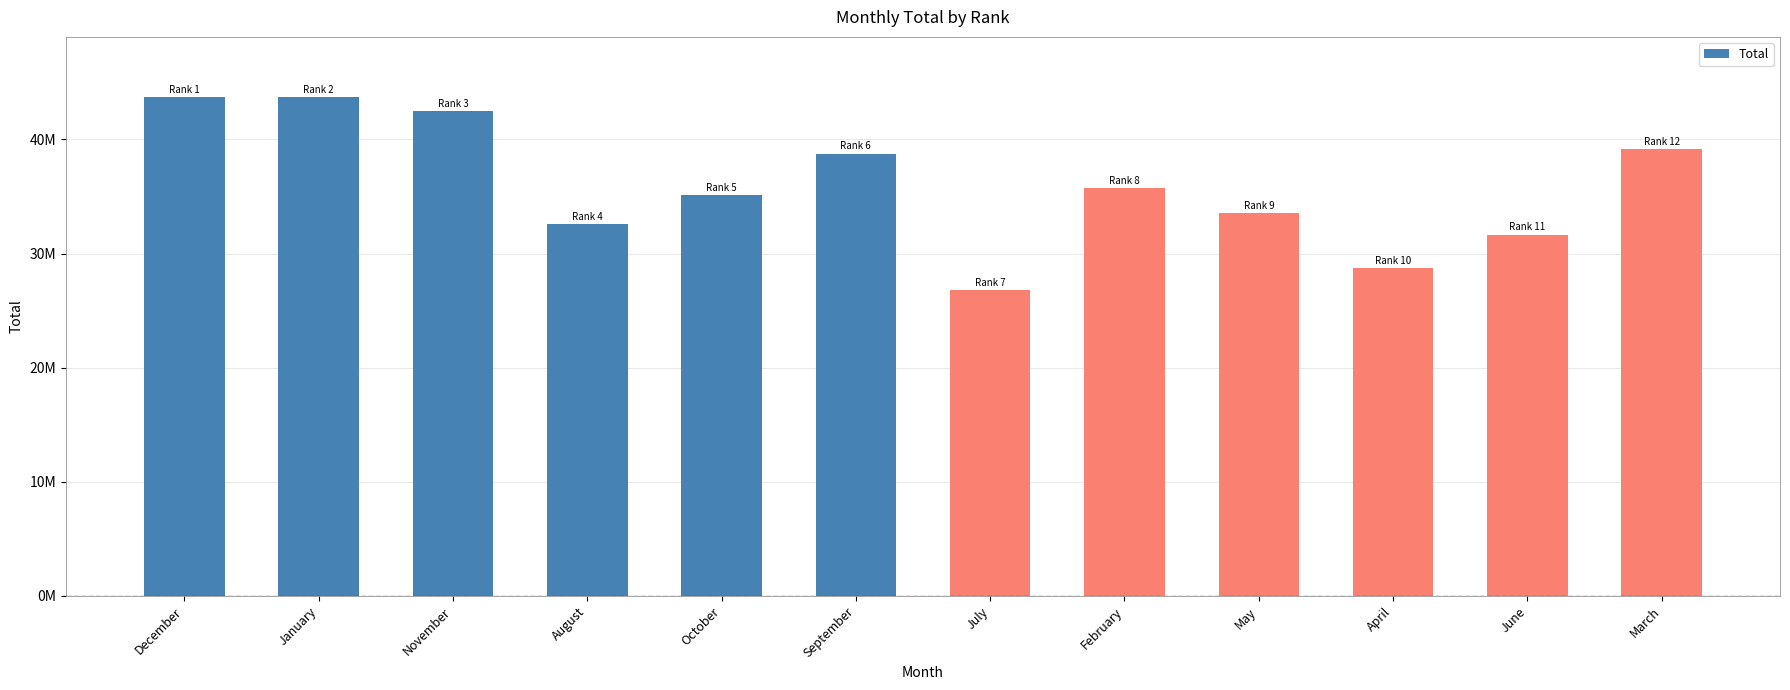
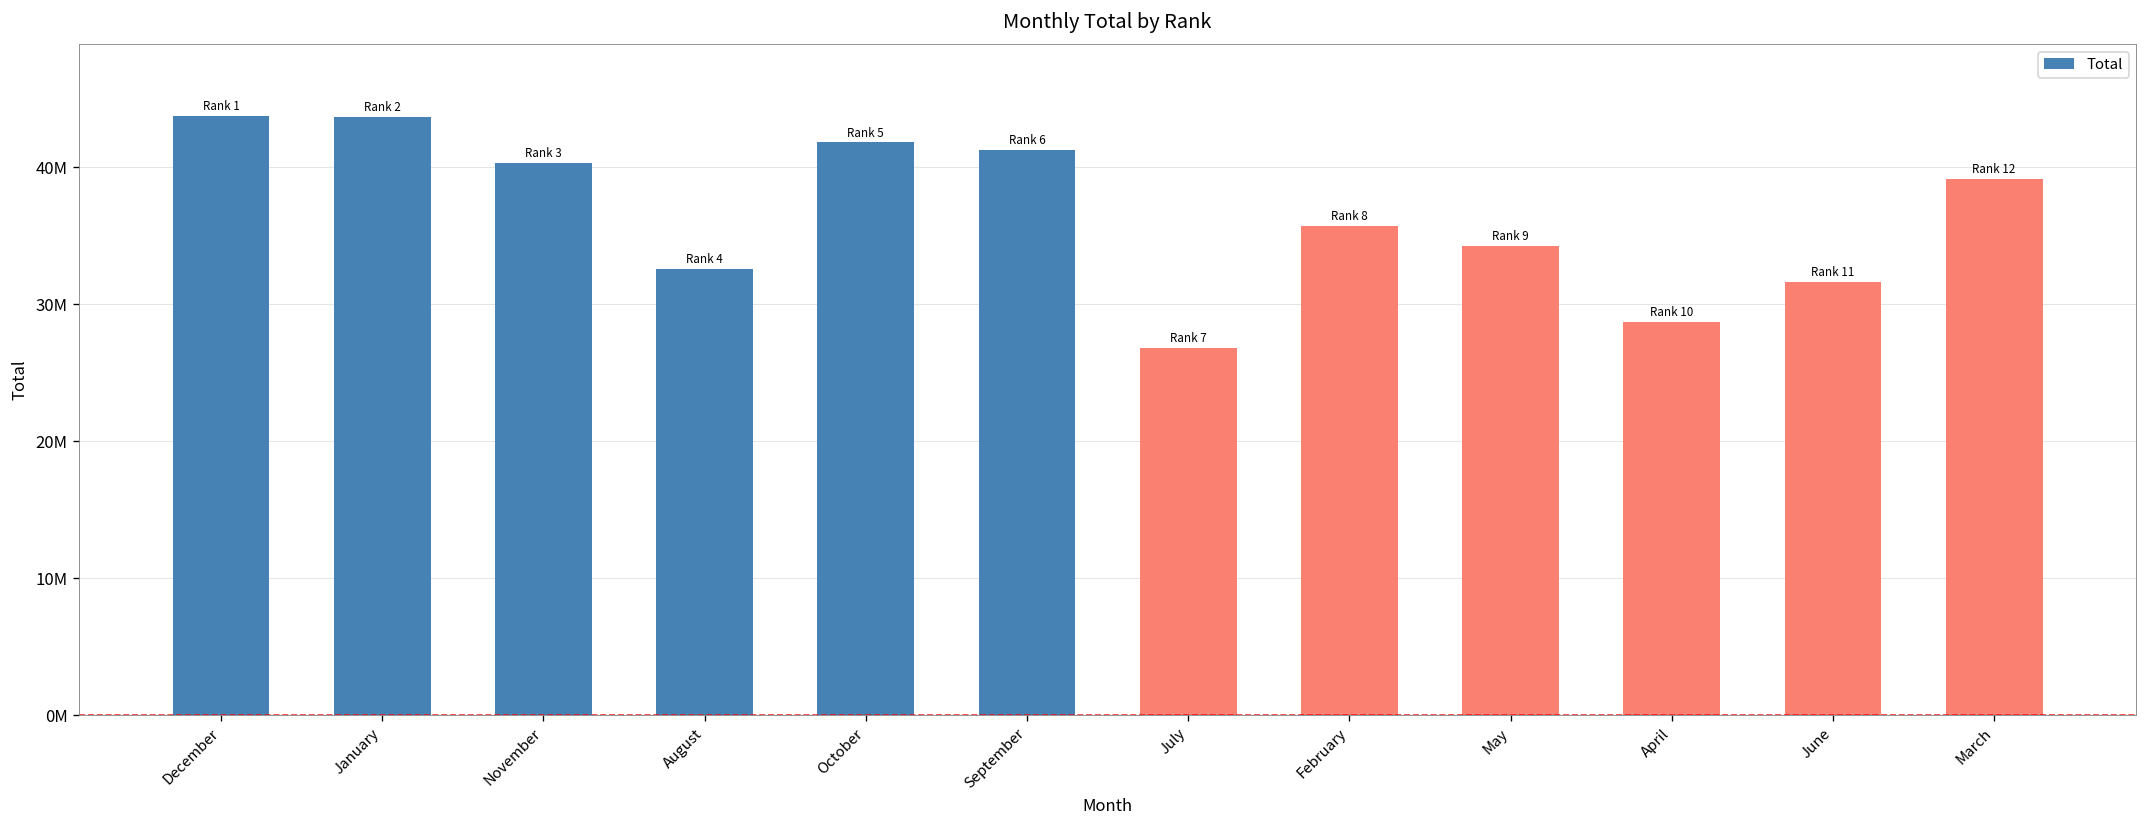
November: 42500000 -> 40300000
October: 35100000 -> 41800000
September: 38800000 -> 41300000
May: 33500000 -> 34300000
